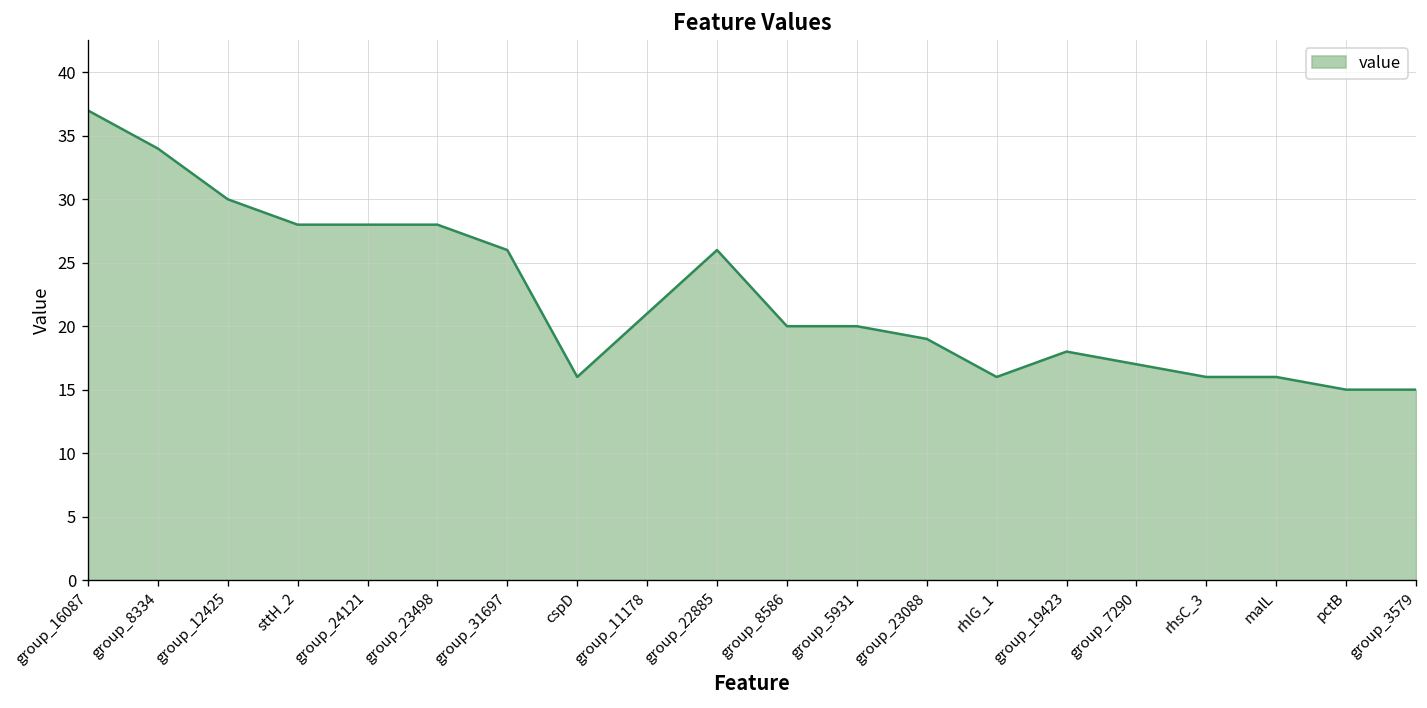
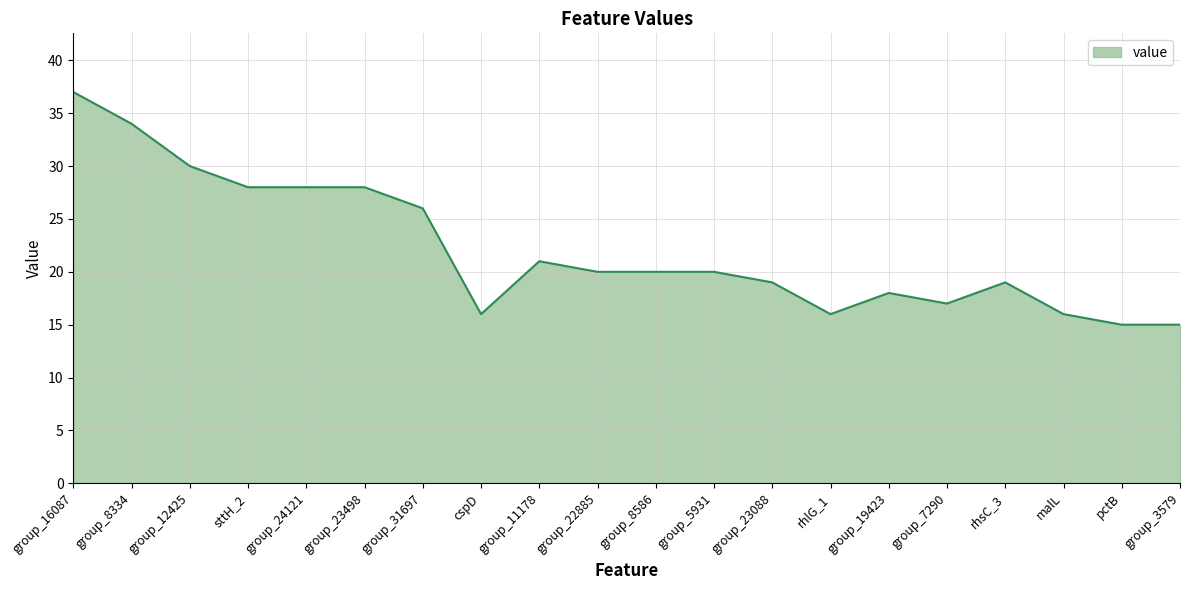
group_22885: 26 -> 20
rhsC_3: 16 -> 19
